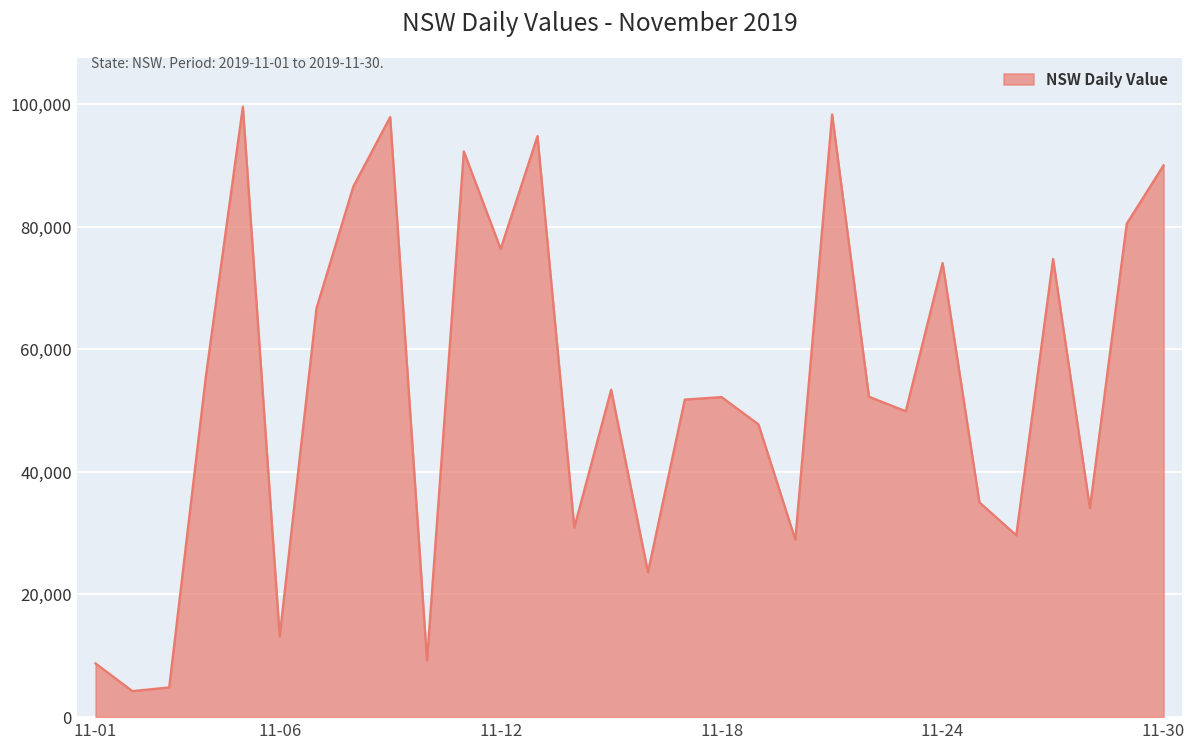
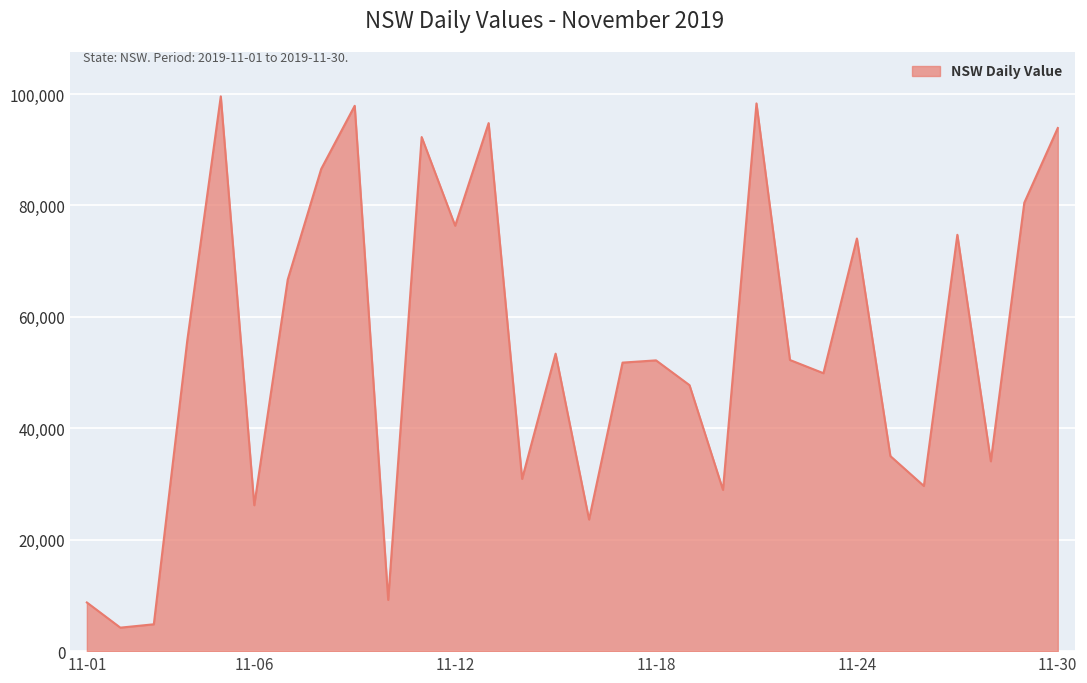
11-06: 13,000 -> 26,000
11-30: 90,000 -> 94,000
